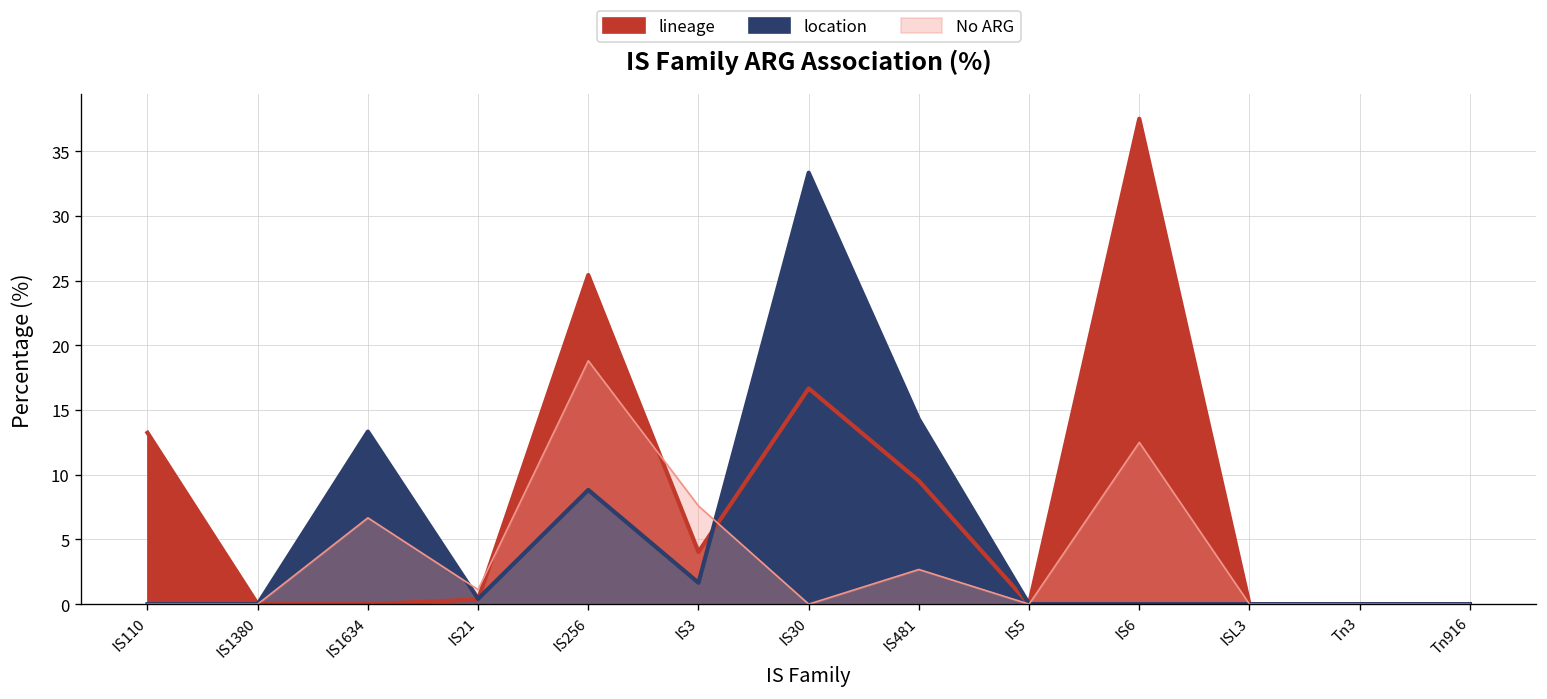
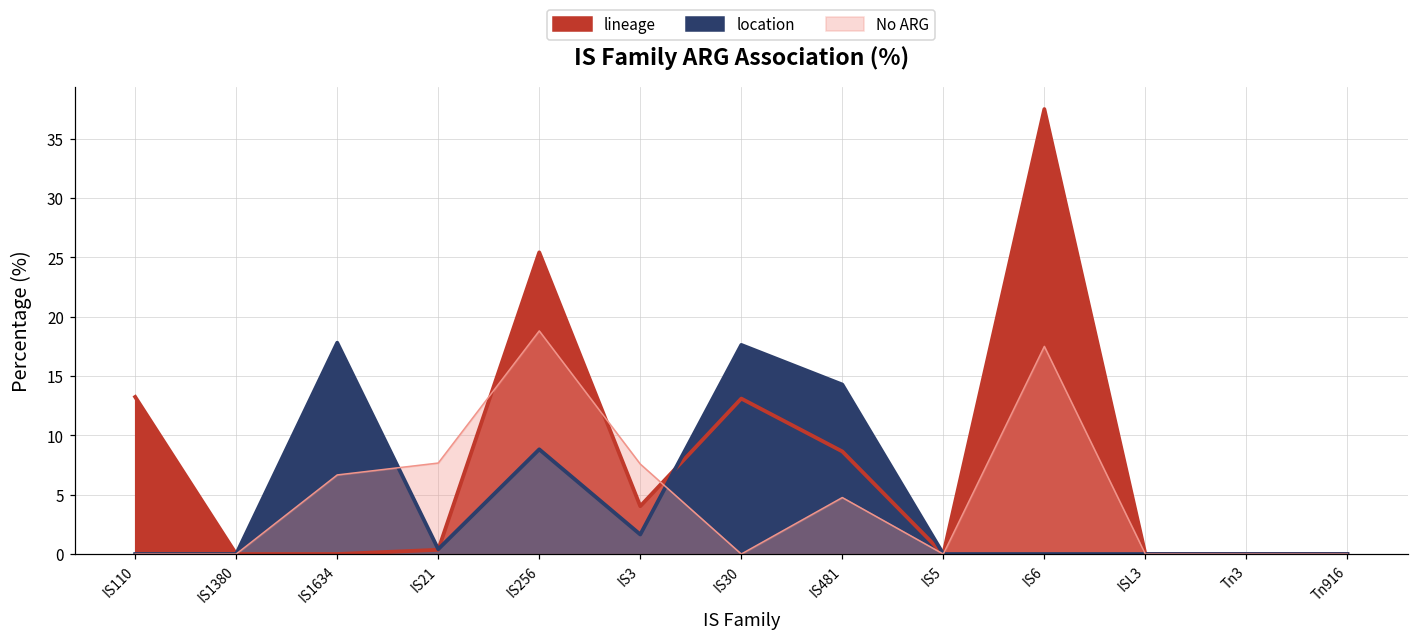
location, IS1634: 13.3 -> 17.8
No ARG, IS21: 1.1 -> 7.7
lineage, IS30: 16.7 -> 13.1
location, IS30: 33.3 -> 17.6
lineage, IS481: 9.5 -> 8.6
No ARG, IS481: 2.7 -> 4.8
No ARG, IS6: 12.5 -> 17.5
